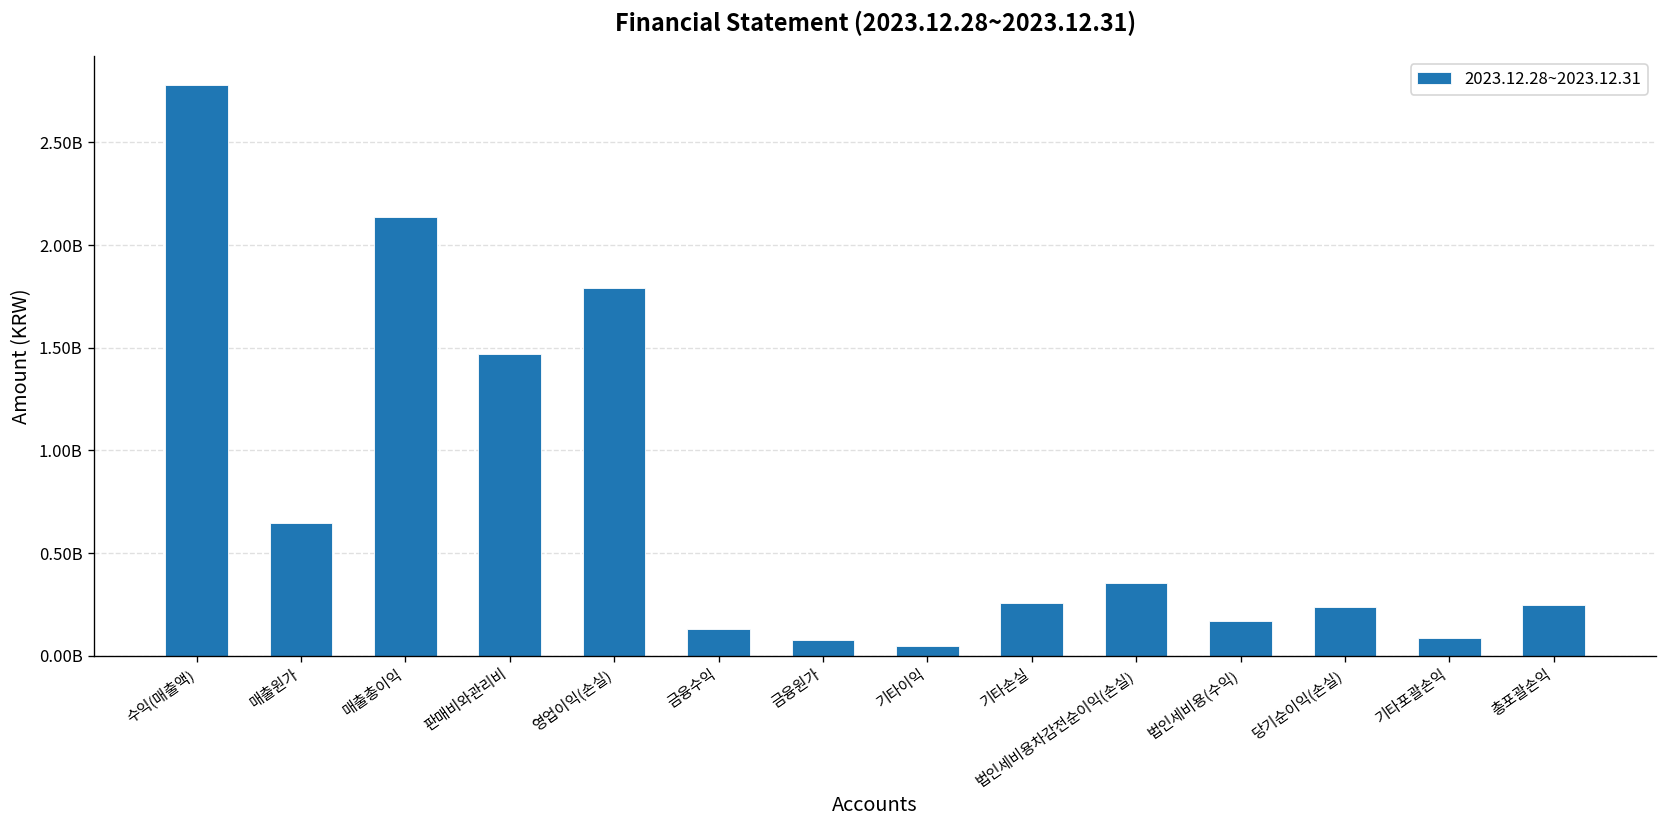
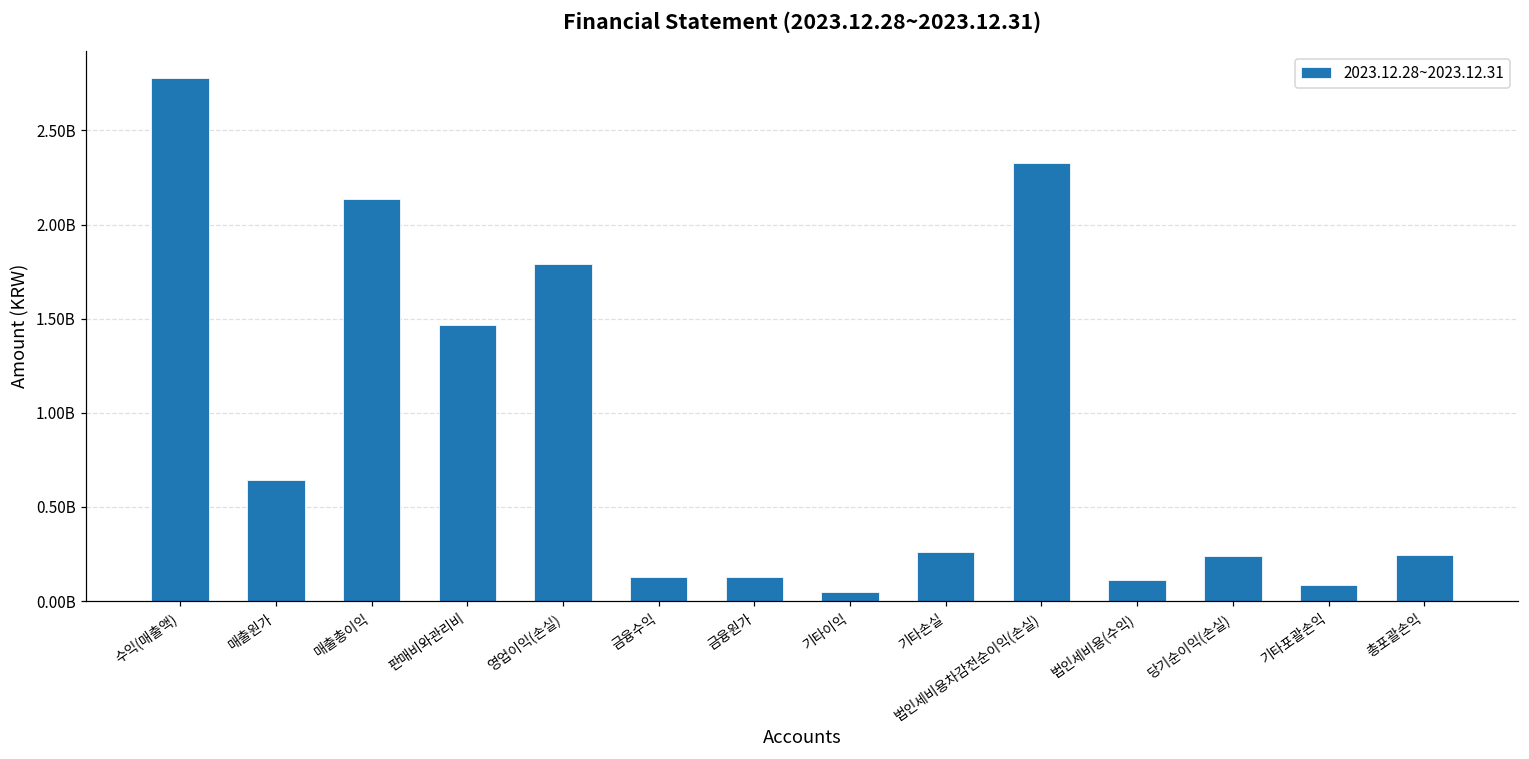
금융원가: 80000000 -> 130000000
법인세비용차감전순이익(손실): 350000000 -> 2330000000
법인세비용(수익): 170000000 -> 110000000
